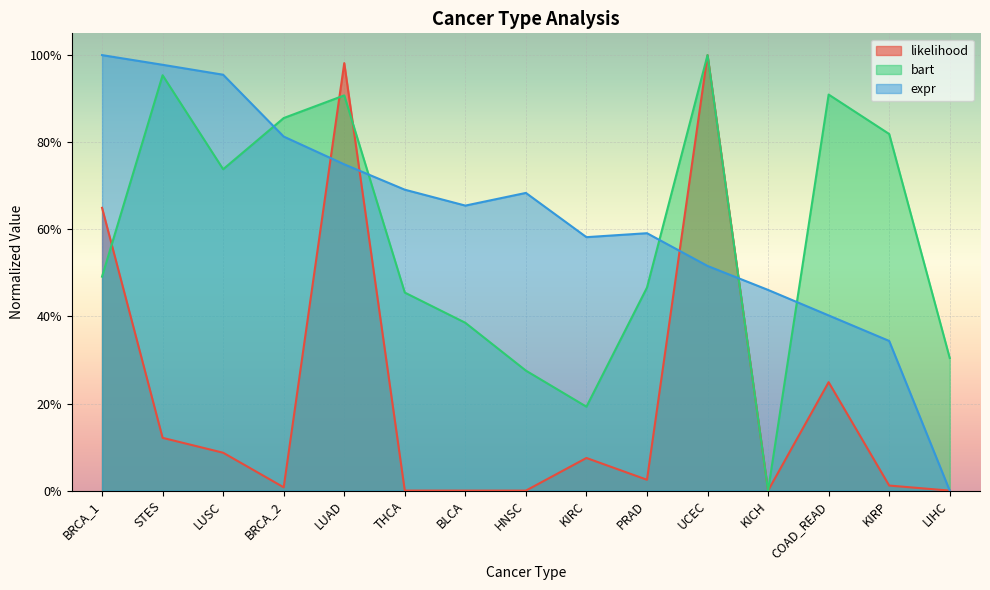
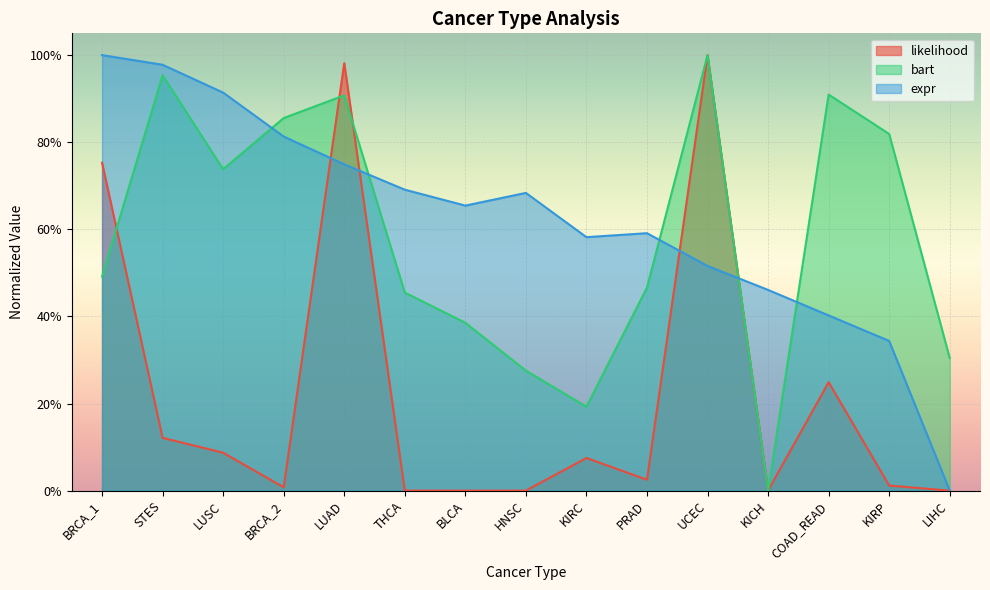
likelihood, BRCA_1: 65% -> 75%
expr, LUSC: 95% -> 91%
